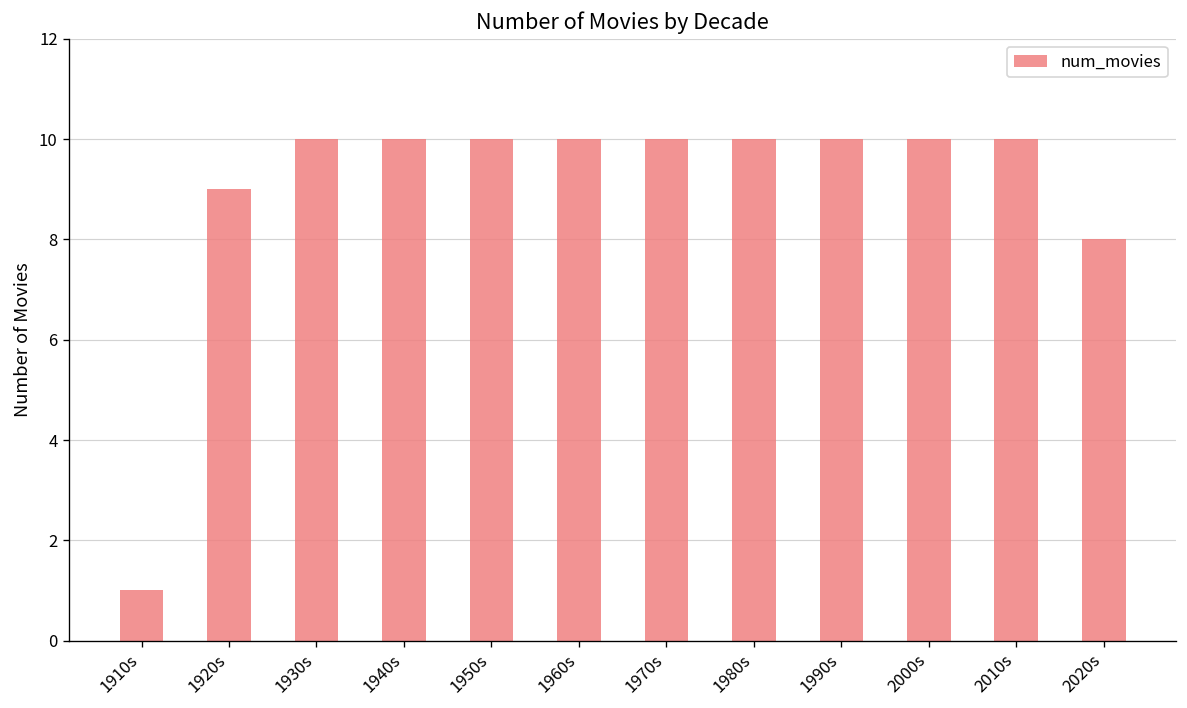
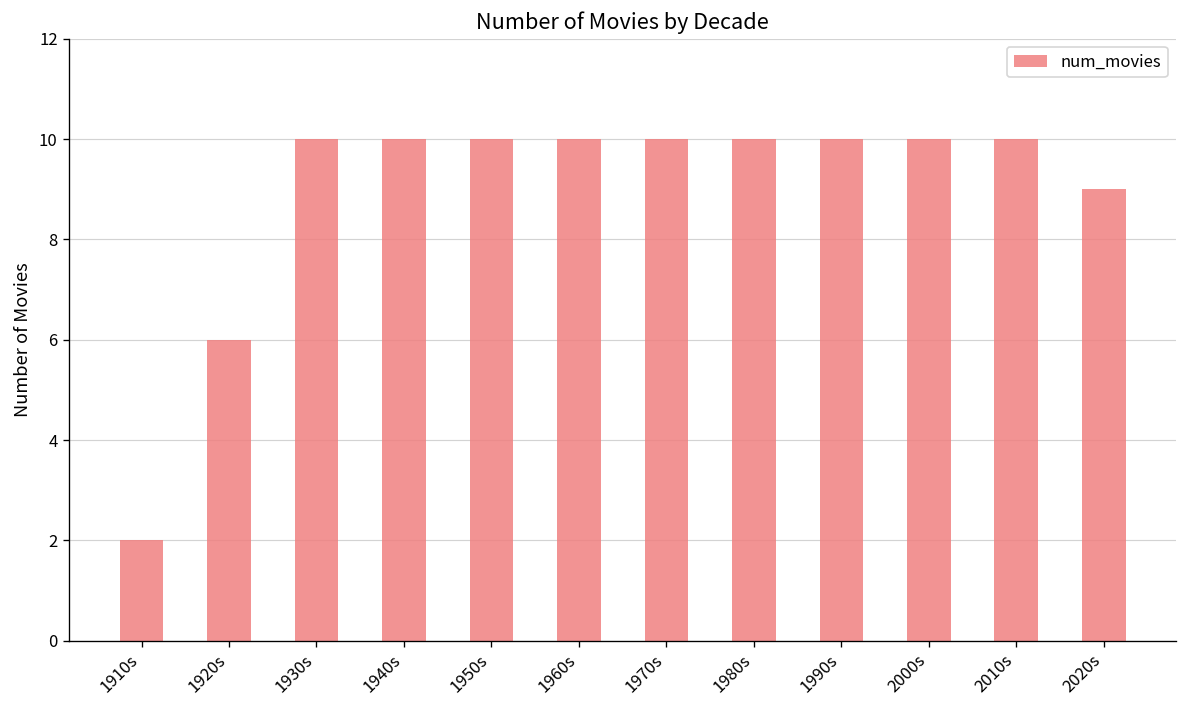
1910s: 1 -> 2
1920s: 9 -> 6
2020s: 8 -> 9
